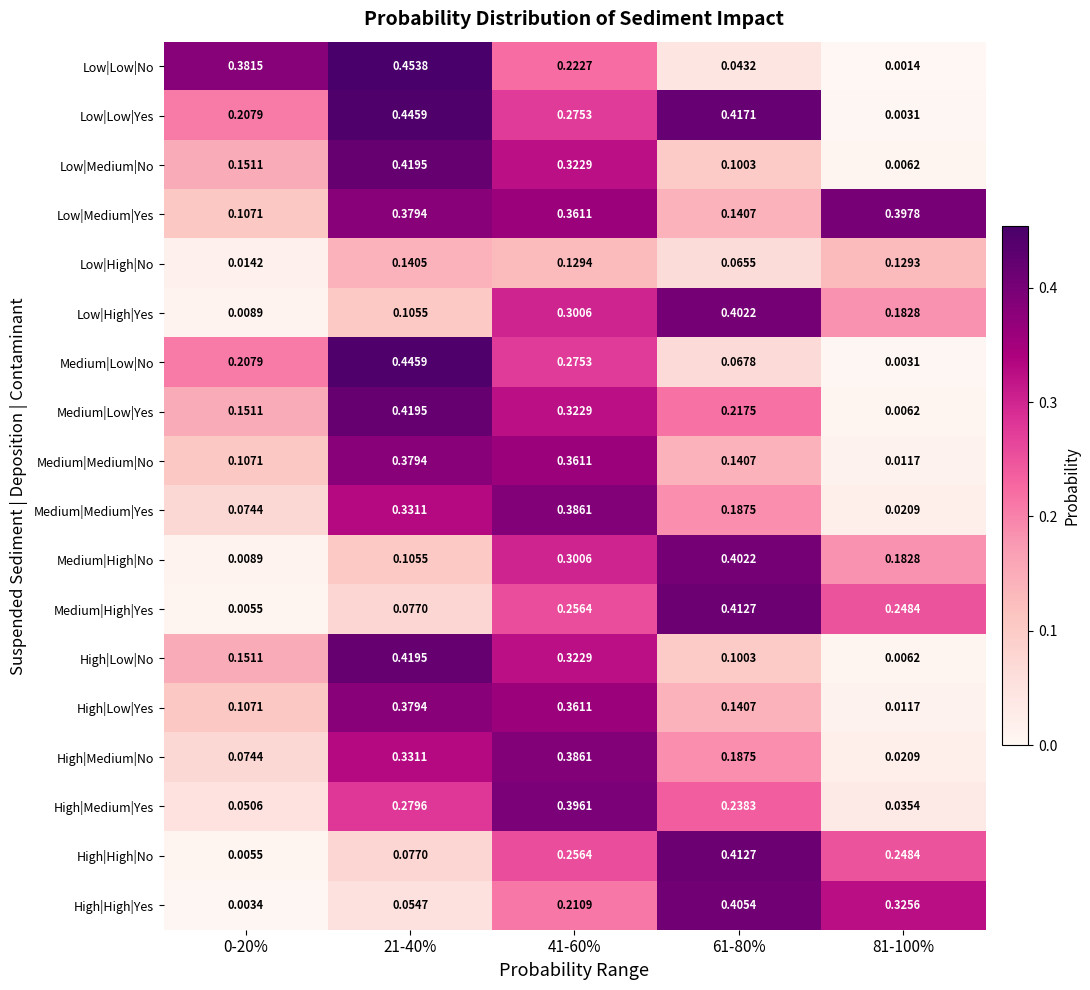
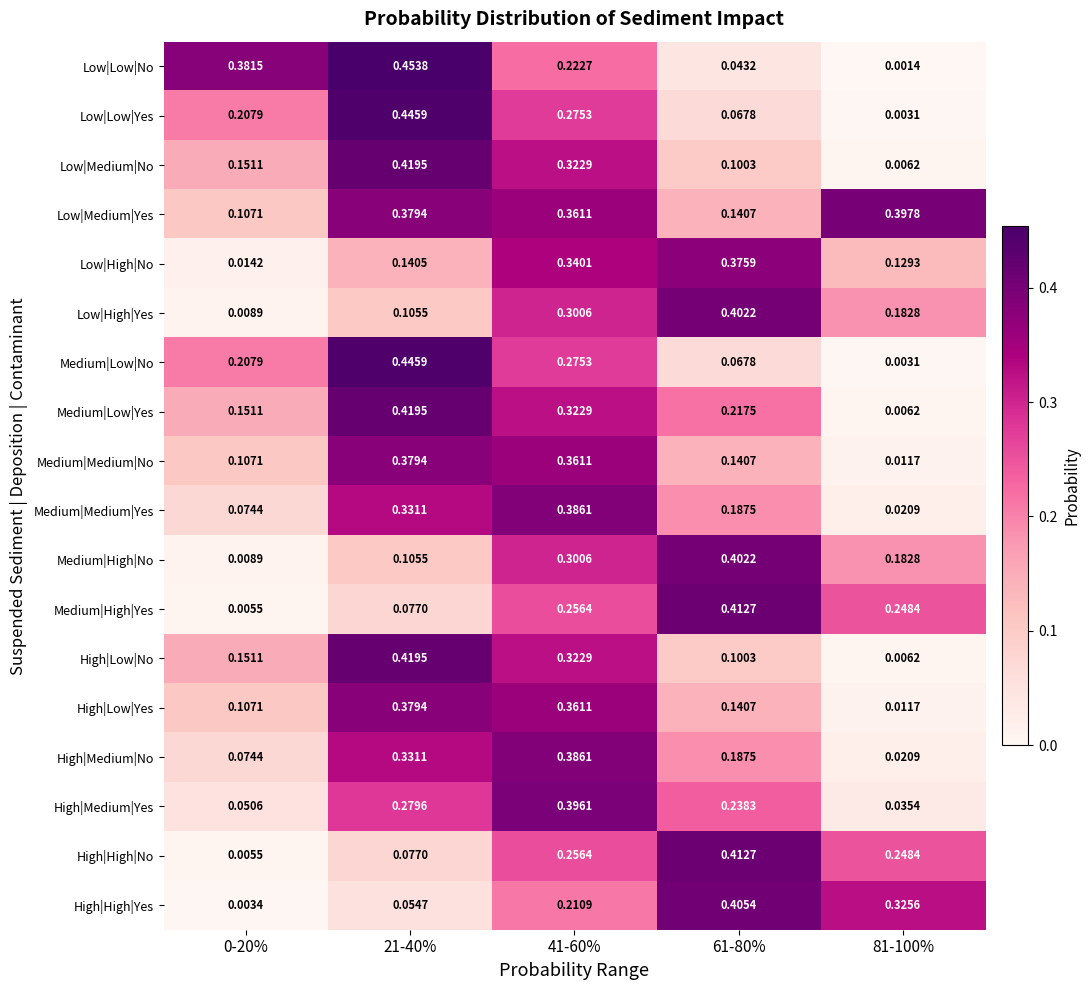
Low|Low|Yes, 61-80%: 0.4171 -> 0.0678
Low|High|No, 41-60%: 0.1294 -> 0.3401
Low|High|No, 61-80%: 0.0655 -> 0.3759
